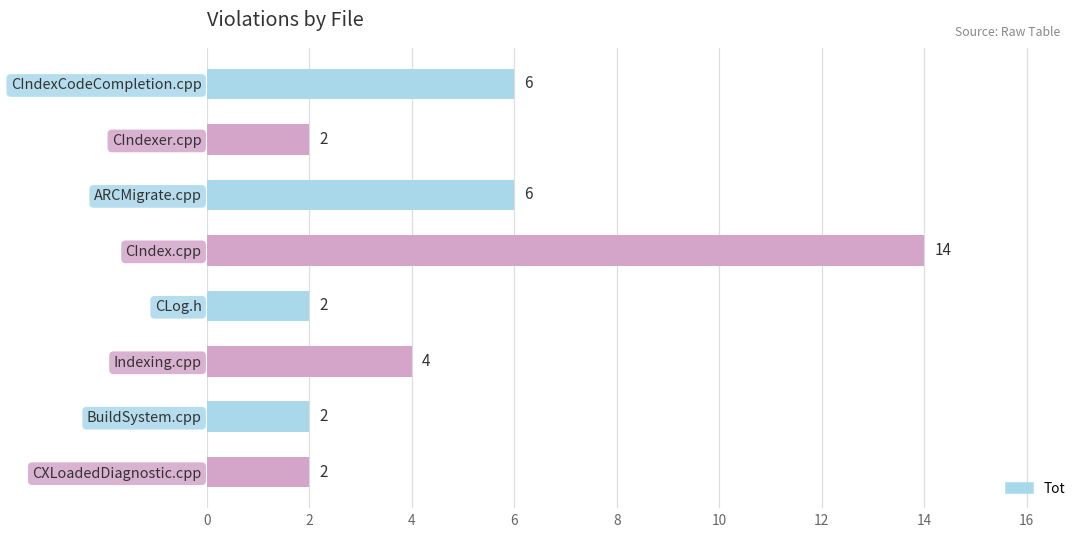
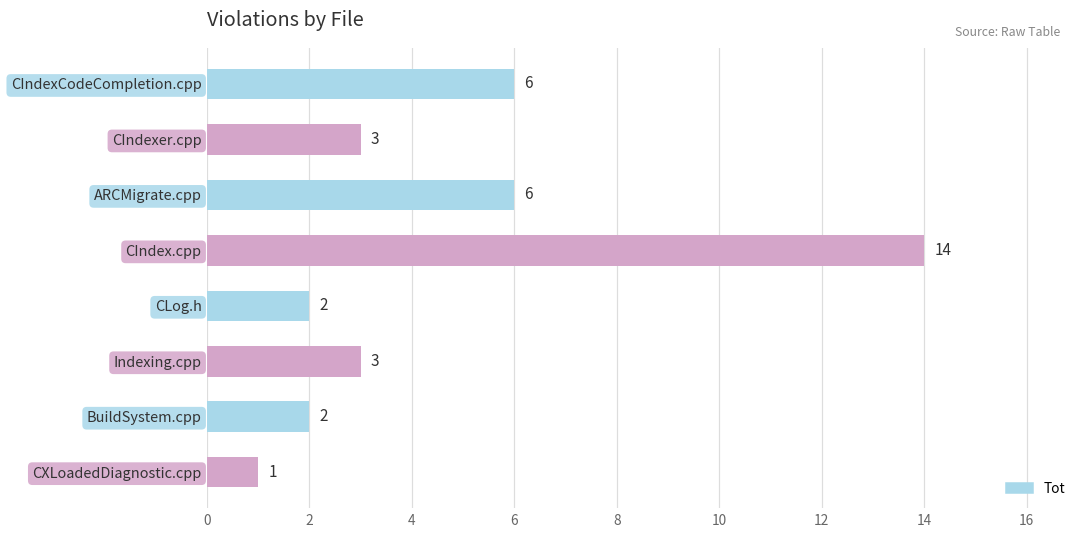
CIndexer.cpp: 2 -> 3
Indexing.cpp: 4 -> 3
CXLoadedDiagnostic.cpp: 2 -> 1
